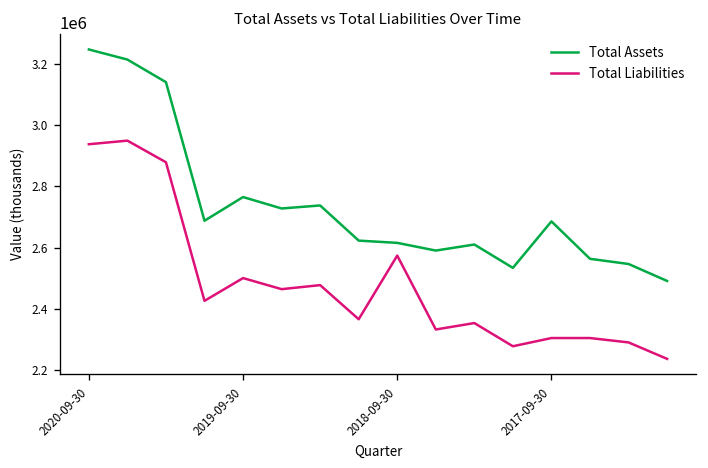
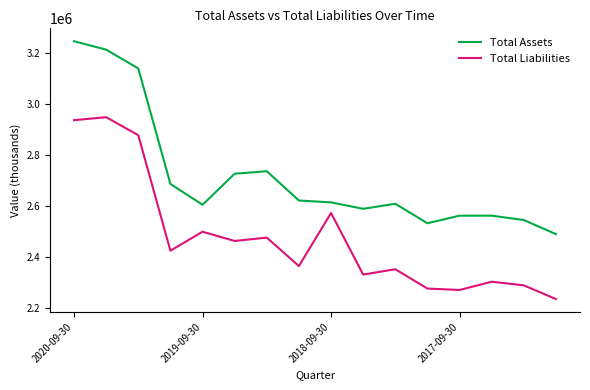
Total Assets, 2019-09-30: 2760000 -> 2610000
Total Assets, 2017-09-30: 2690000 -> 2560000
Total Liabilities, 2017-09-30: 2300000 -> 2270000
